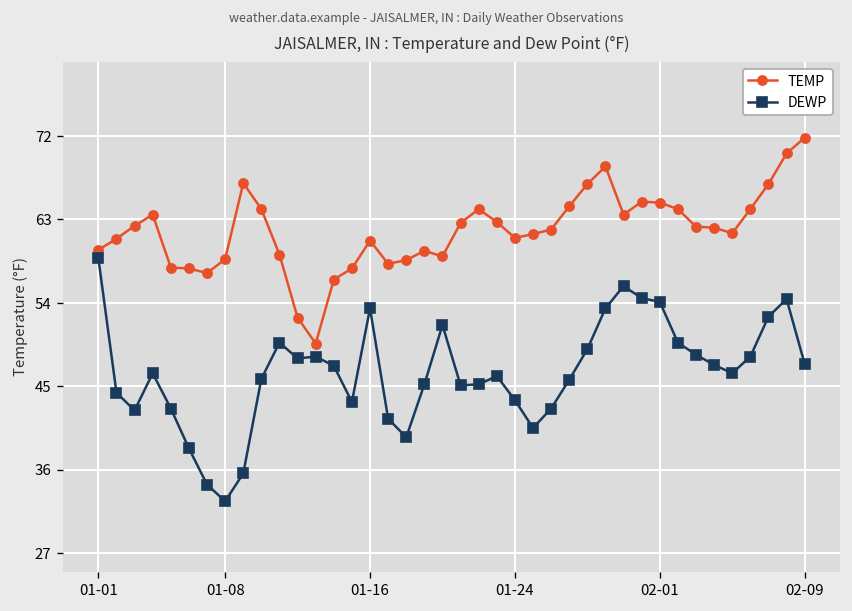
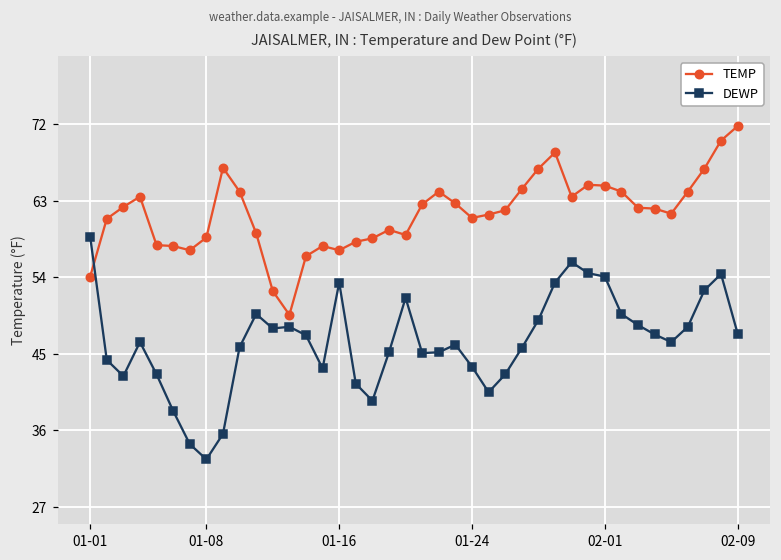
TEMP, 01-01: 60 -> 54
TEMP, 01-16: 61 -> 57
